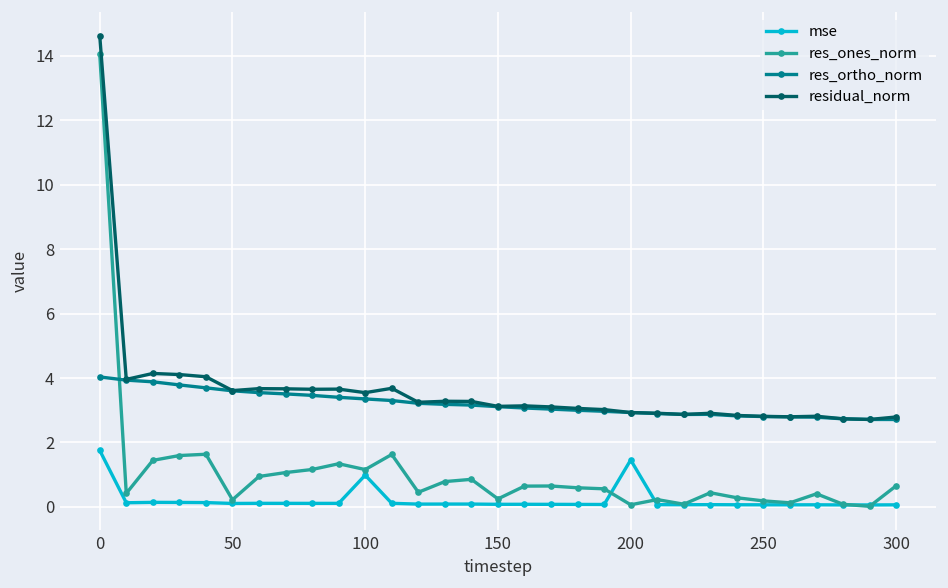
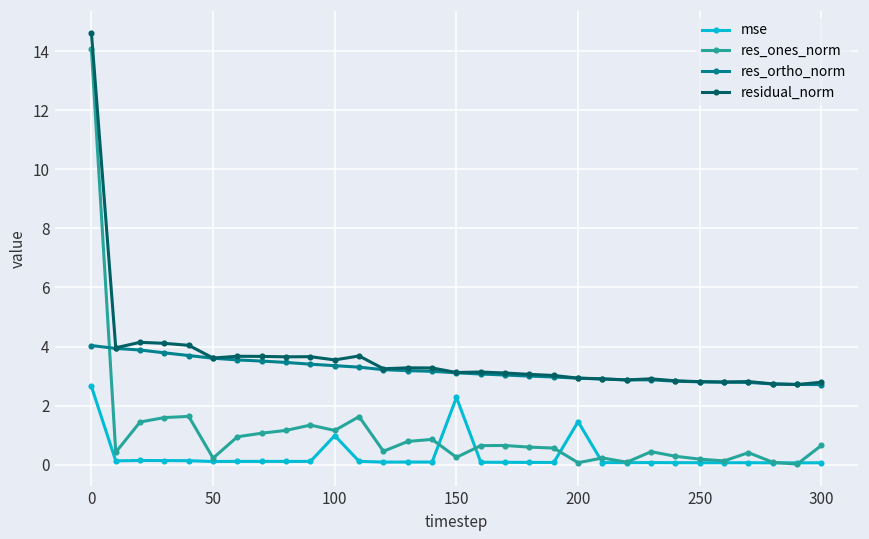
mse, 0: 1.8 -> 2.6
mse, 150: 0.1 -> 2.3
